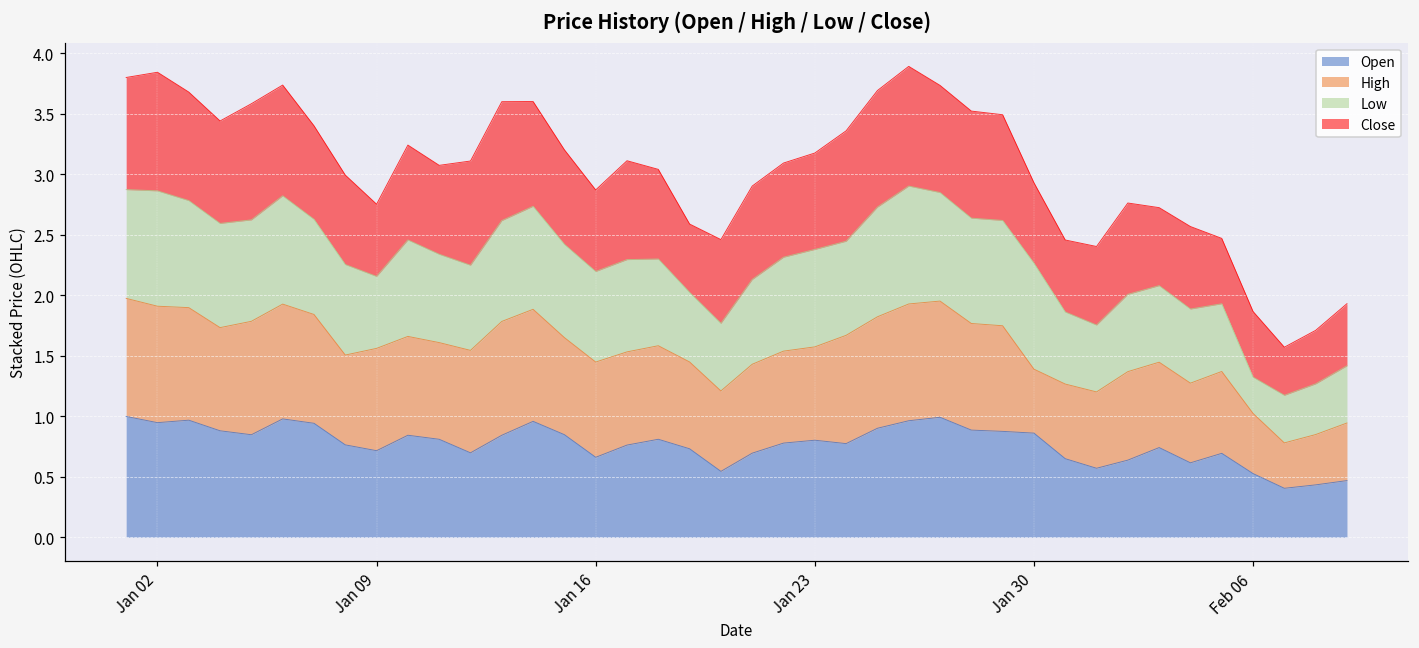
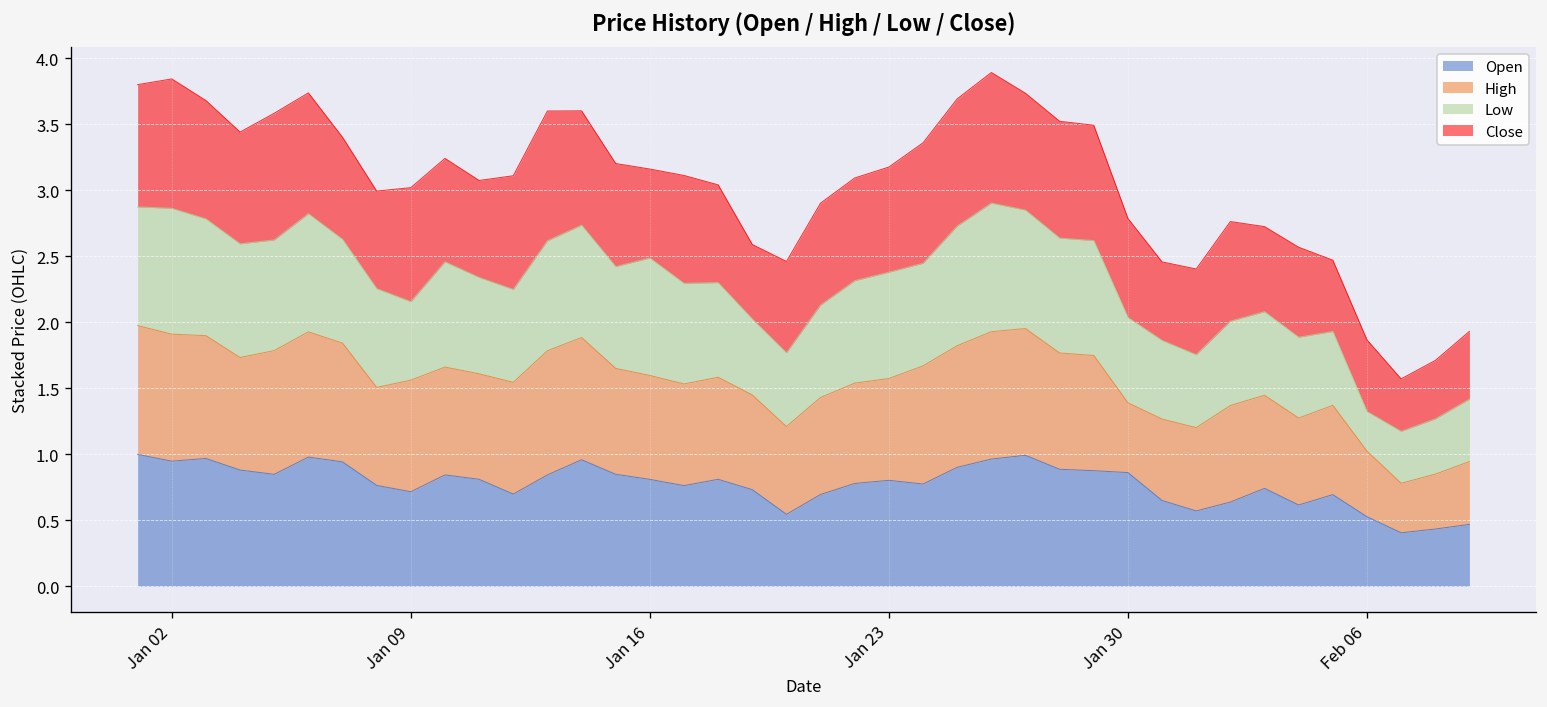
Close, Jan 09: 0.60 -> 0.86
Open, Jan 16: 0.66 -> 0.81
Low, Jan 16: 0.75 -> 0.89
Low, Jan 30: 0.88 -> 0.65
Close, Jan 30: 0.66 -> 0.75
